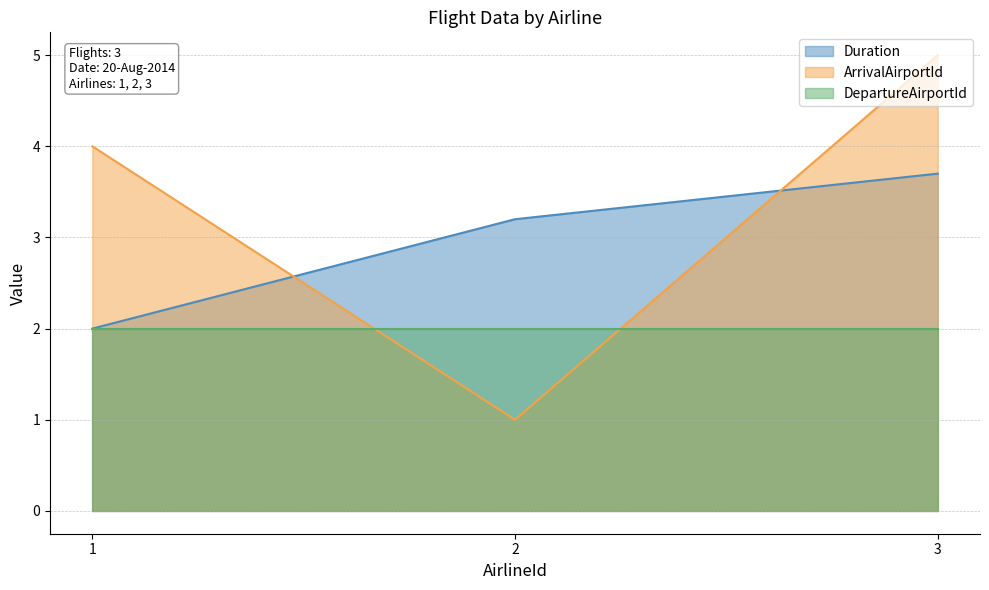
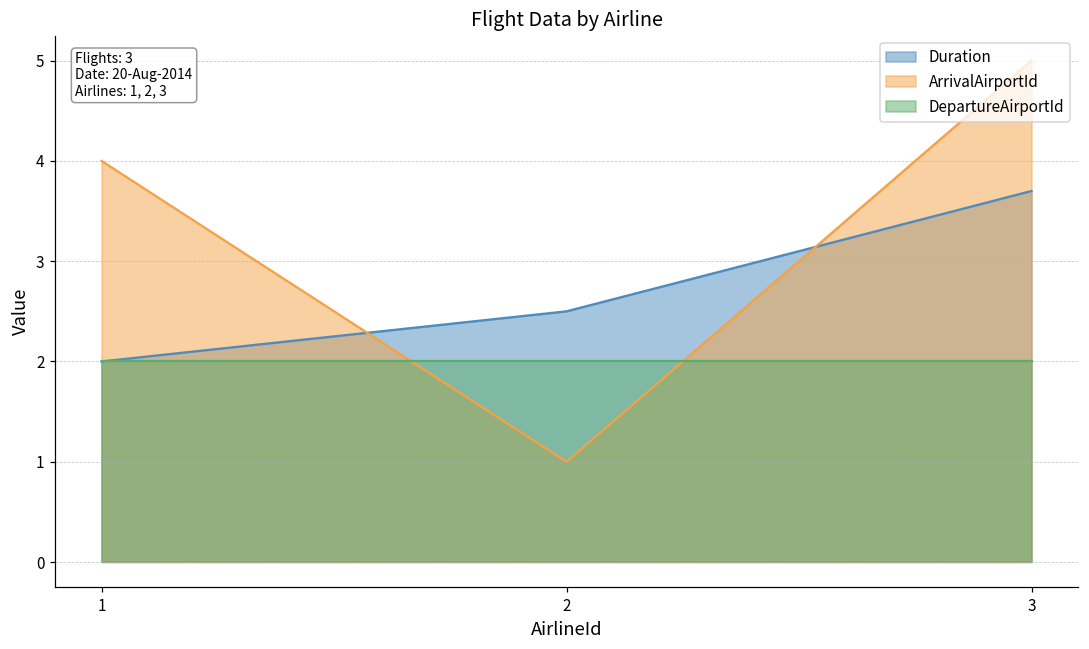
Duration, 2: 3.2 -> 2.5
